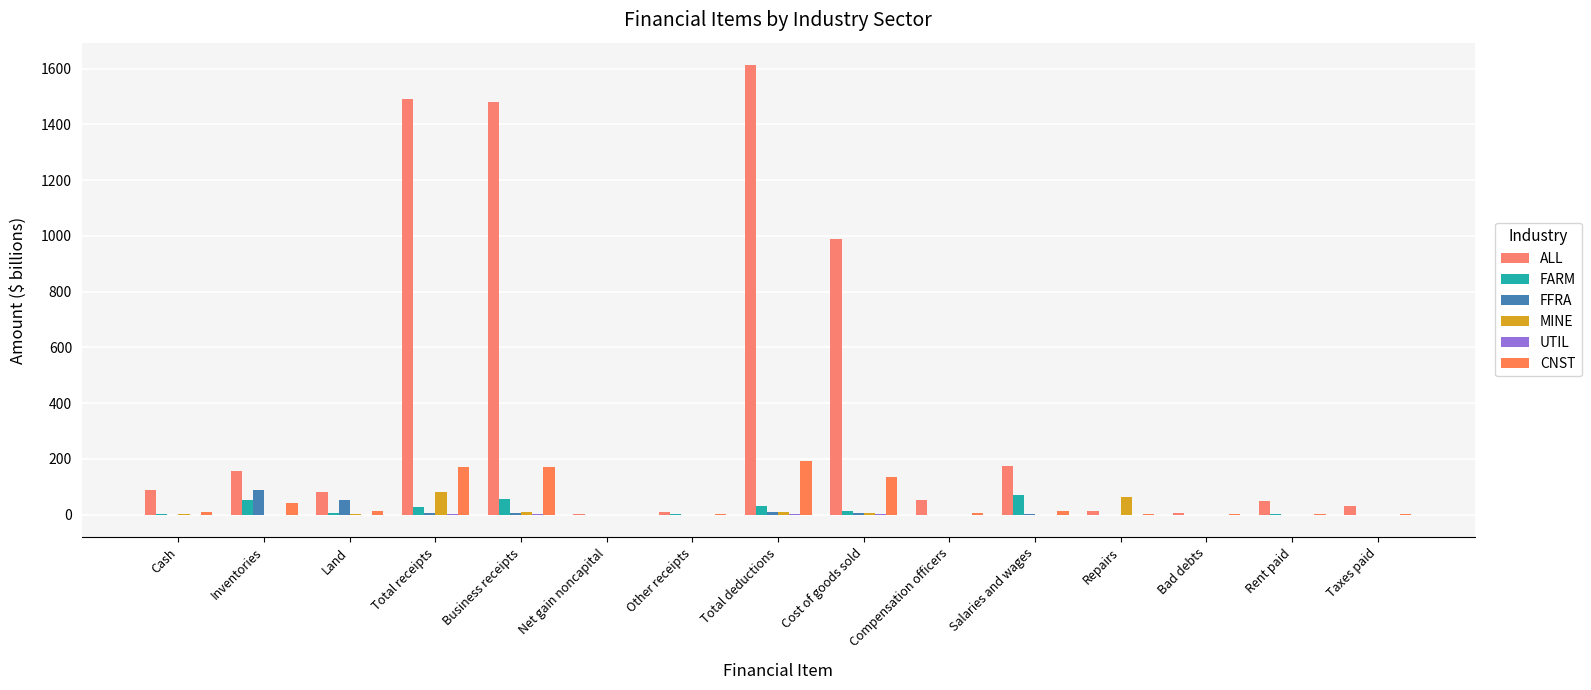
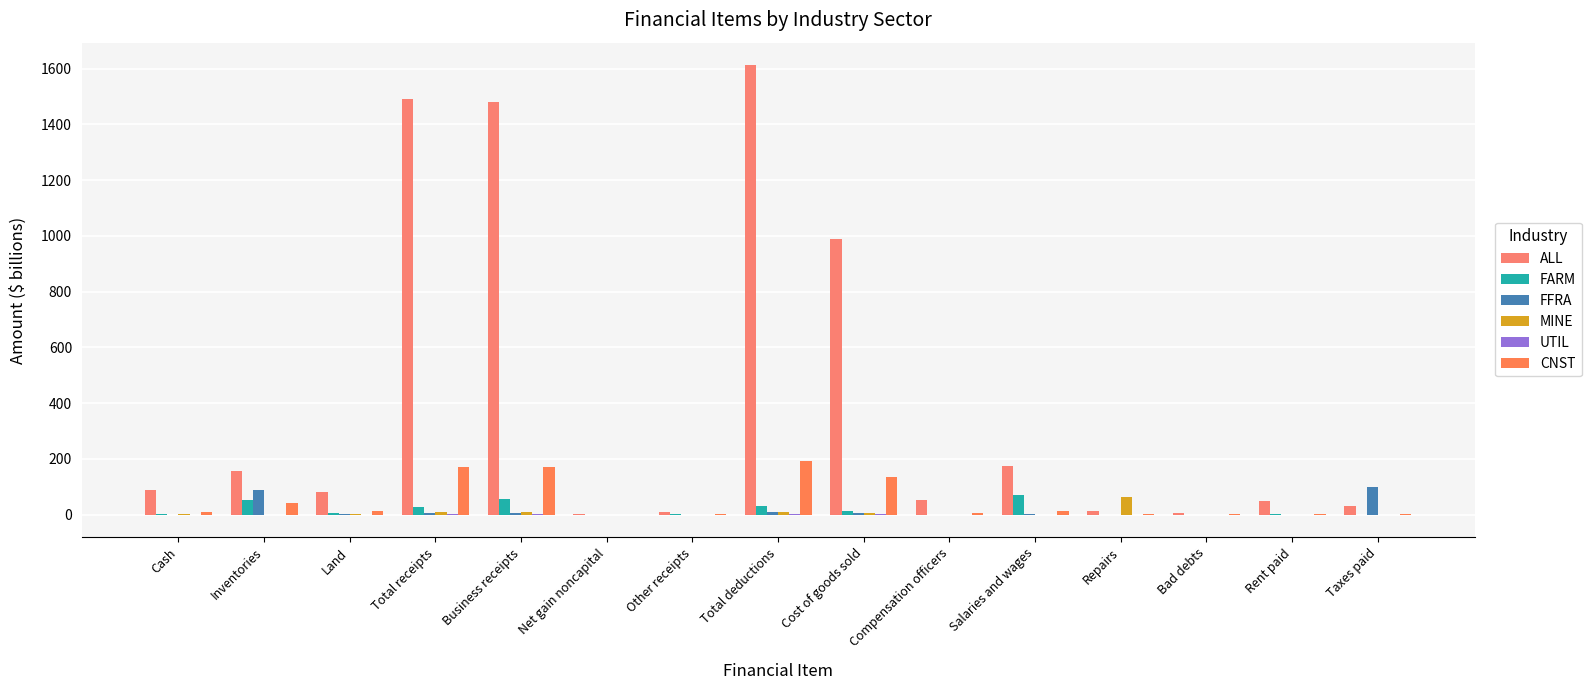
FFRA, Land: 50 -> 0
MINE, Total receipts: 80 -> 10
FFRA, Taxes paid: 0 -> 100
